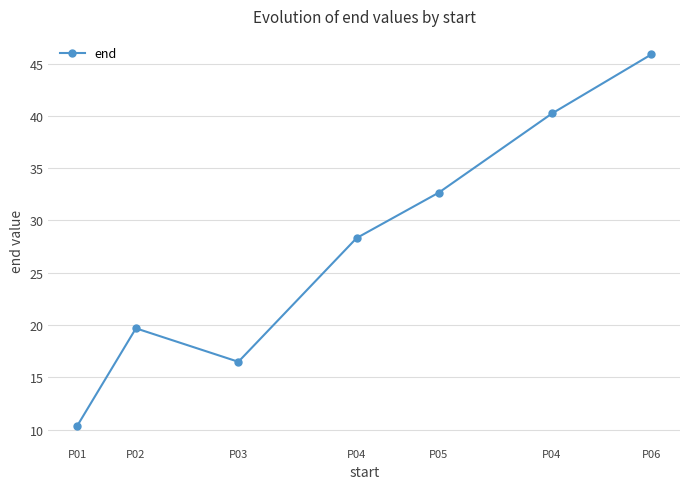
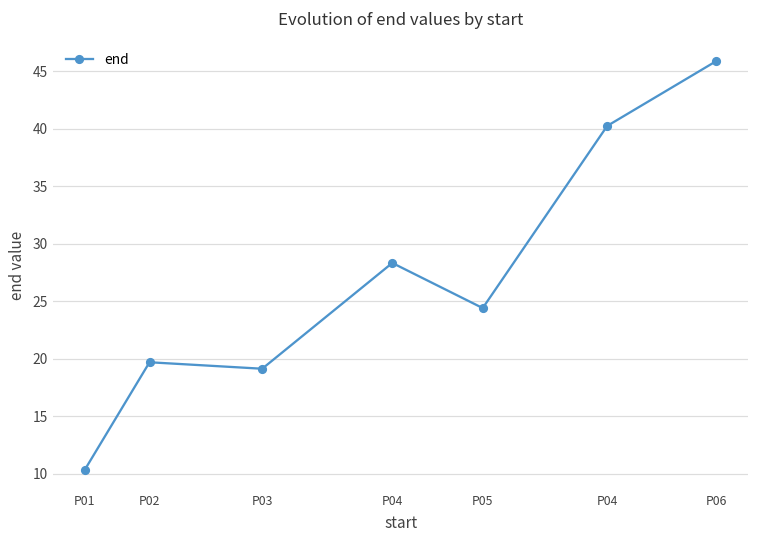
P03: 16.5 -> 19.1
P05: 32.7 -> 24.4
